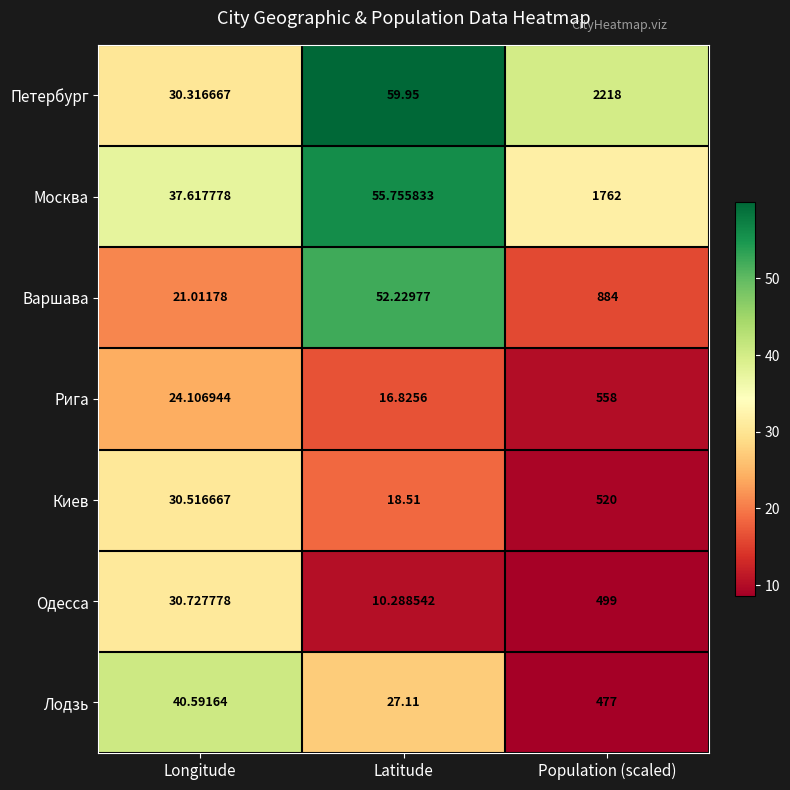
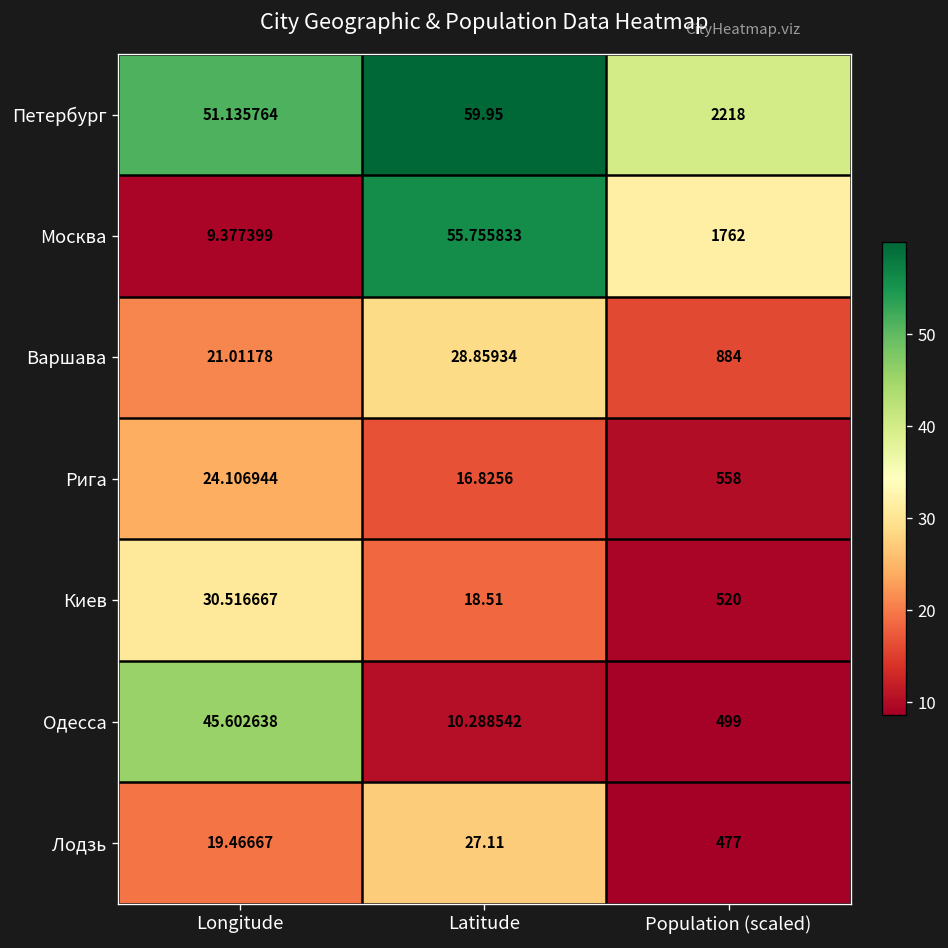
Петербург, Longitude: 30.316667 -> 51.135764
Москва, Longitude: 37.617778 -> 9.377399
Варшава, Latitude: 52.22977 -> 28.85934
Одесса, Longitude: 30.727778 -> 45.602638
Лодзь, Longitude: 40.59164 -> 19.46667
